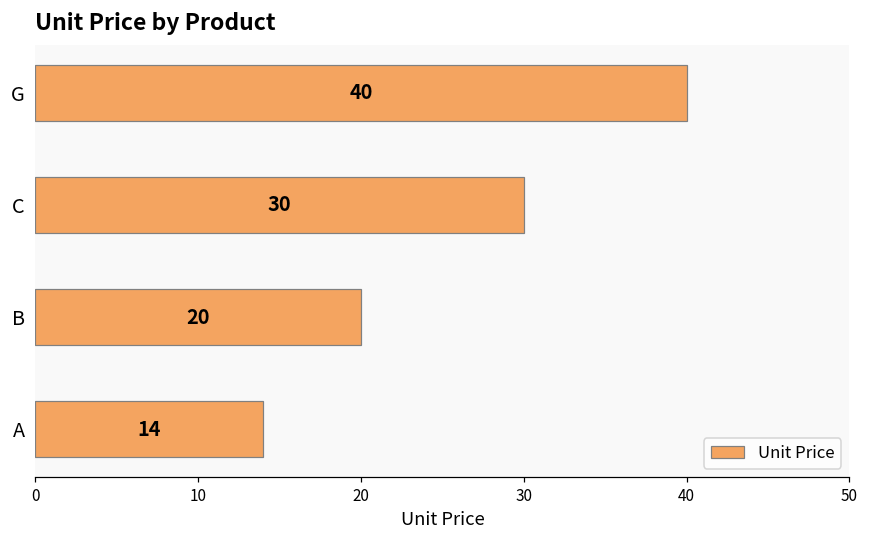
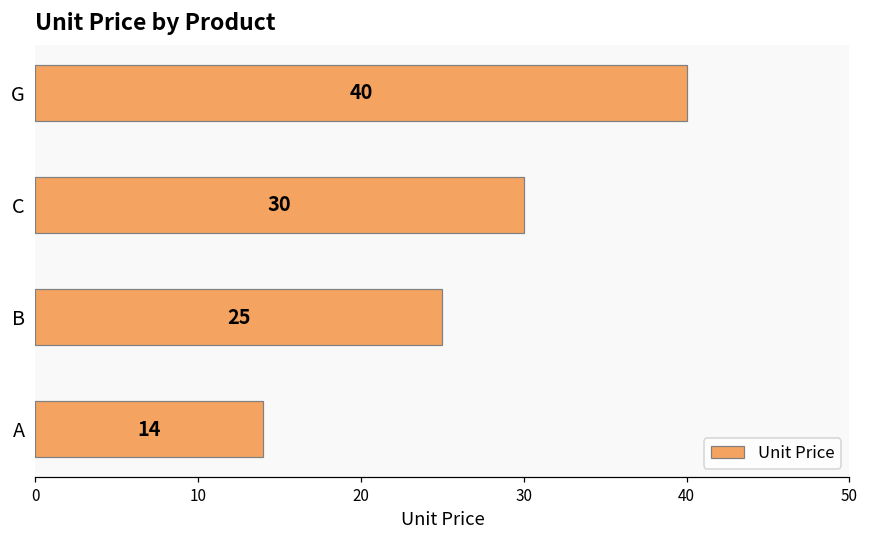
B: 20 -> 25
